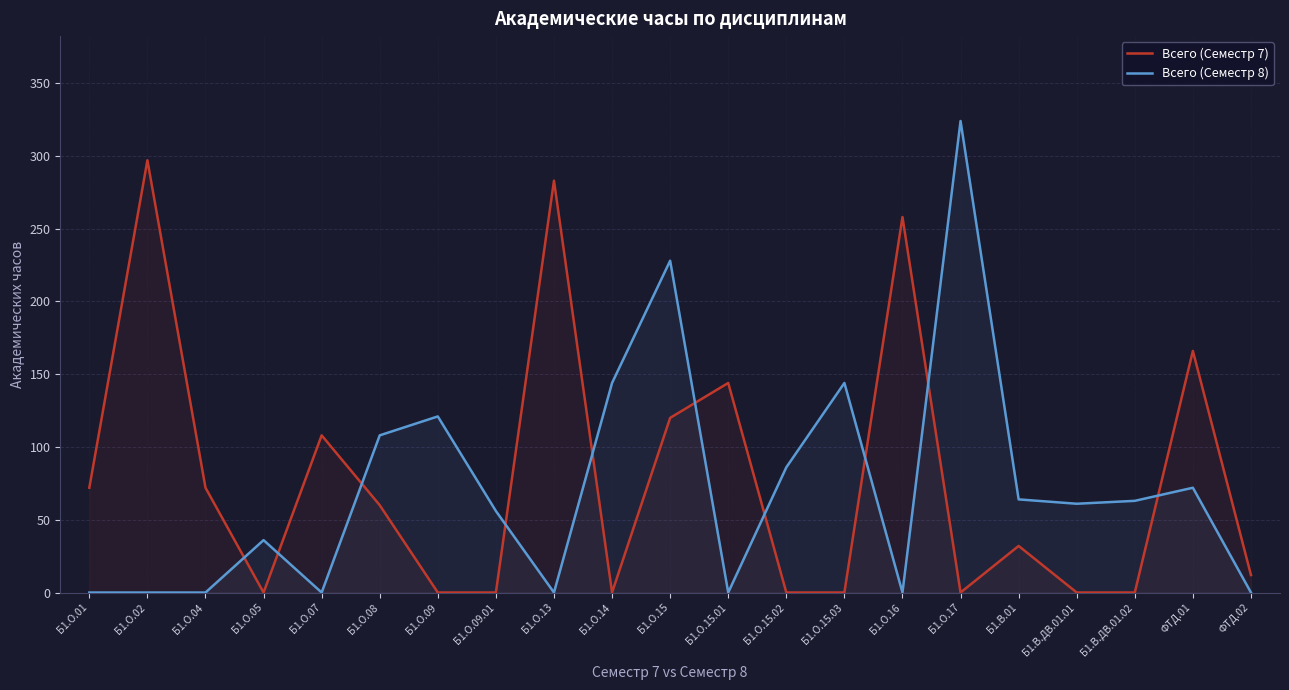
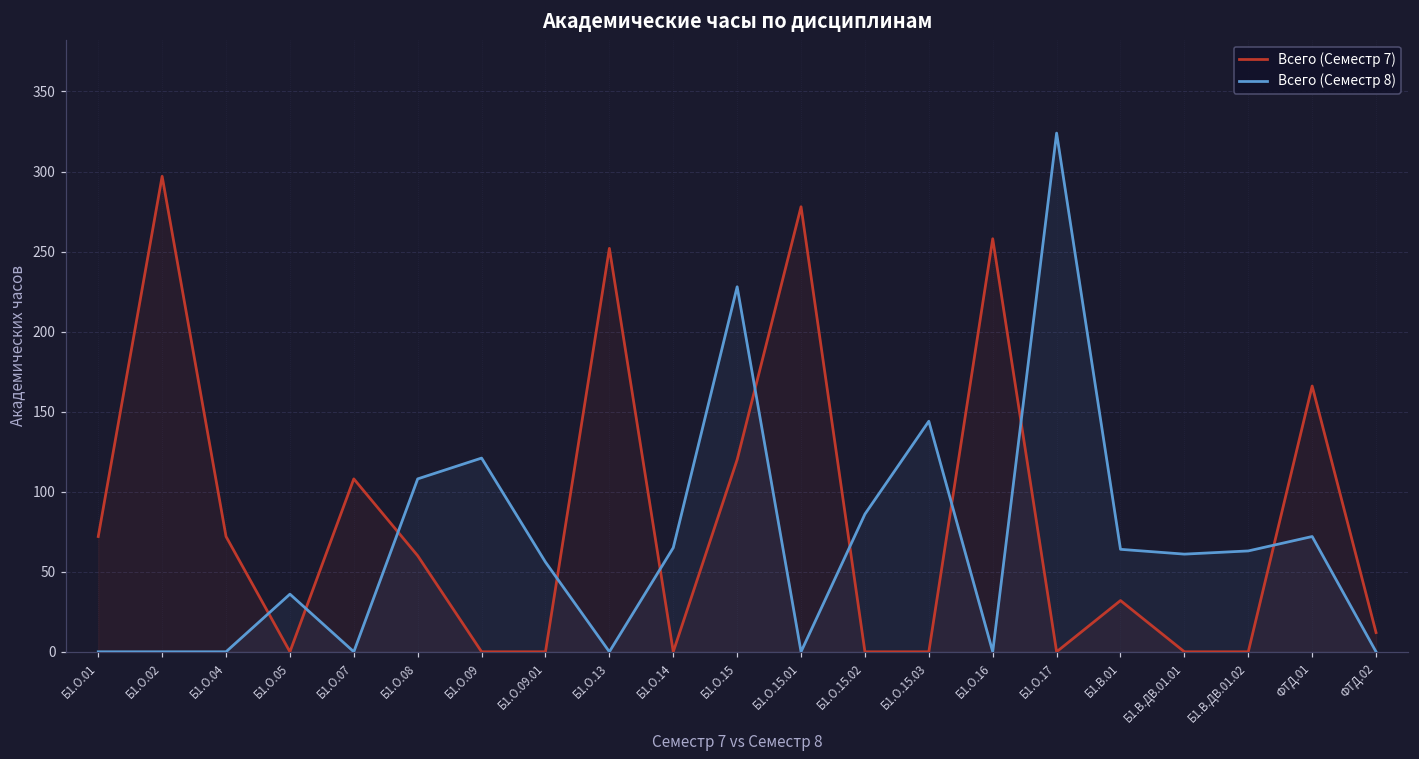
Всего (Семестр 7), Б1.О.13: 283 -> 252
Всего (Семестр 8), Б1.О.14: 144 -> 65
Всего (Семестр 7), Б1.О.15.01: 144 -> 278
